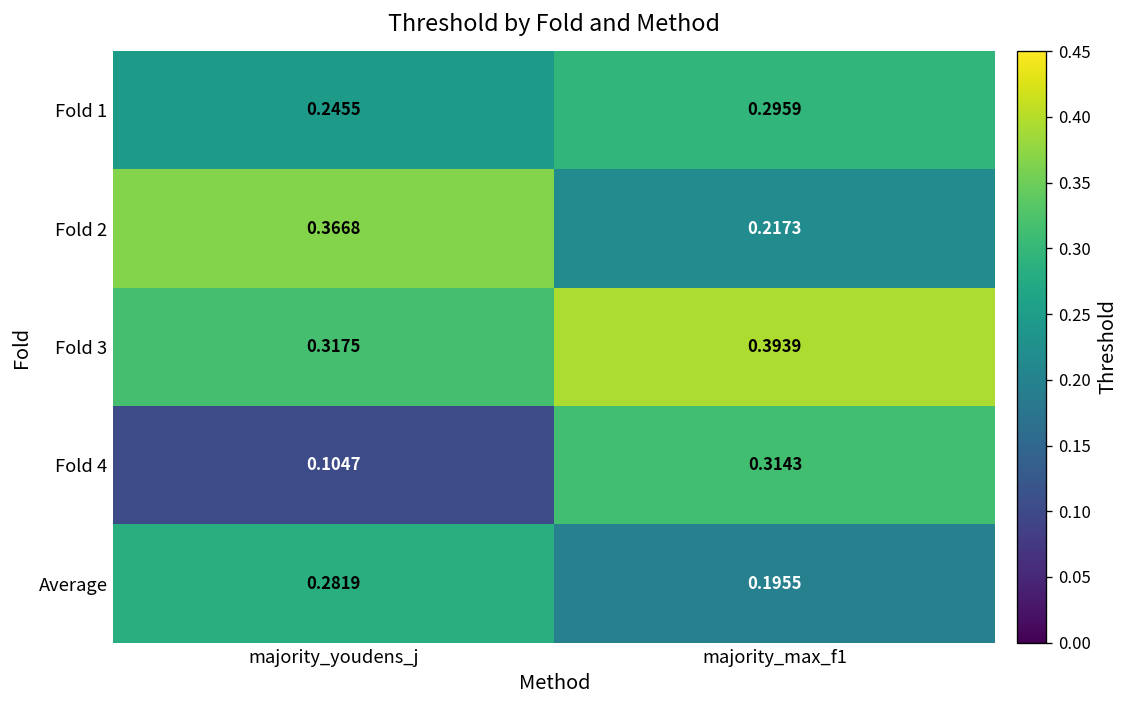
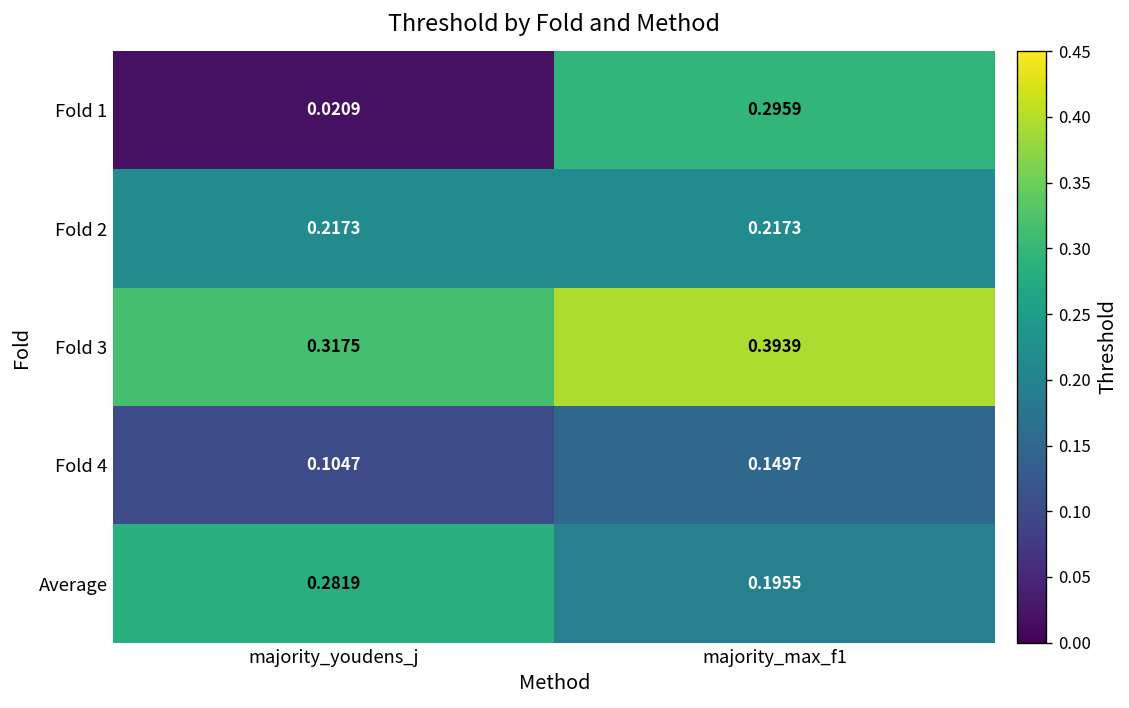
Fold 1, majority_youdens_j: 0.2455 -> 0.0209
Fold 2, majority_youdens_j: 0.3668 -> 0.2173
Fold 4, majority_max_f1: 0.3143 -> 0.1497
